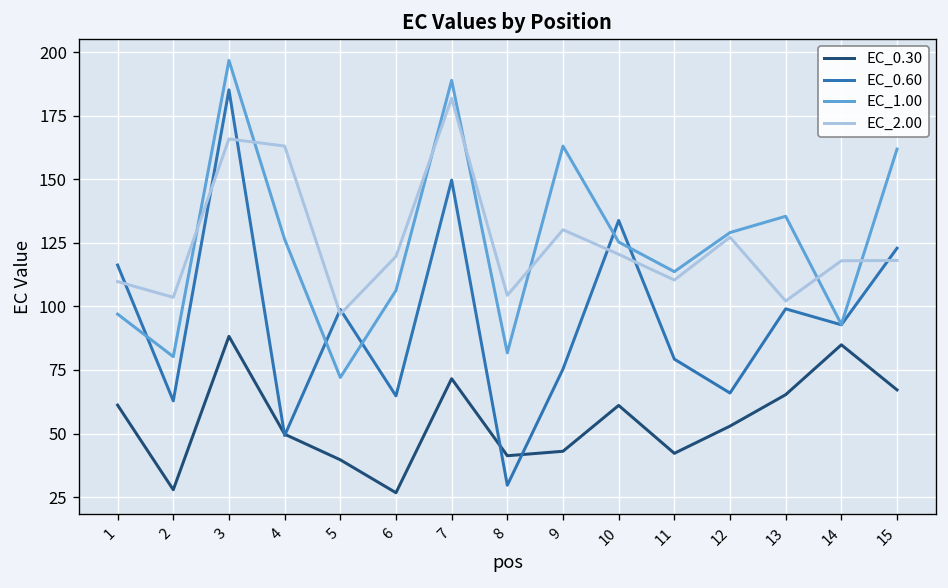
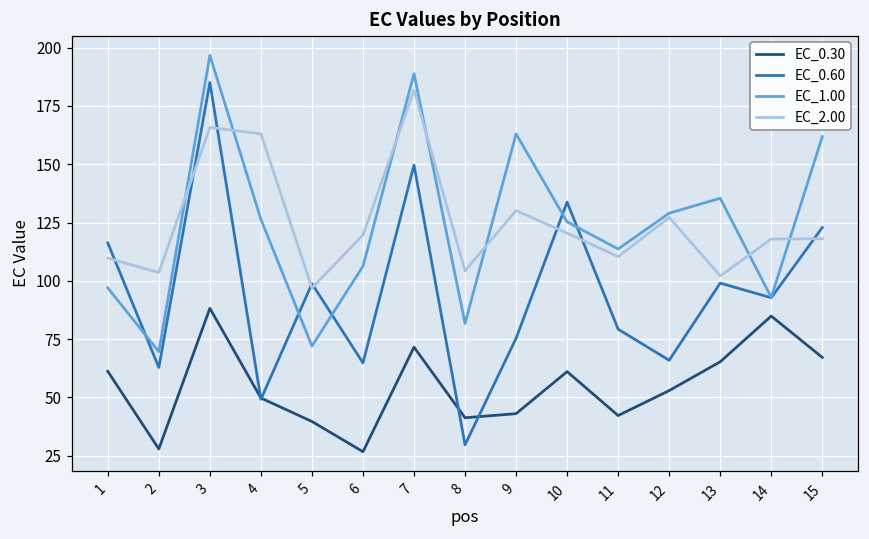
EC_1.00, 2: 80 -> 70
